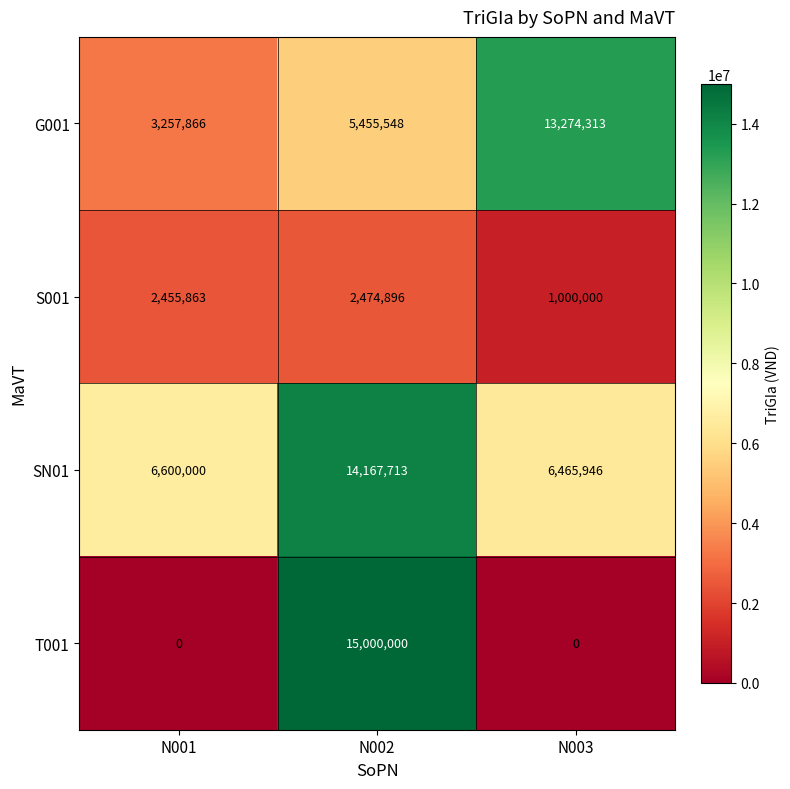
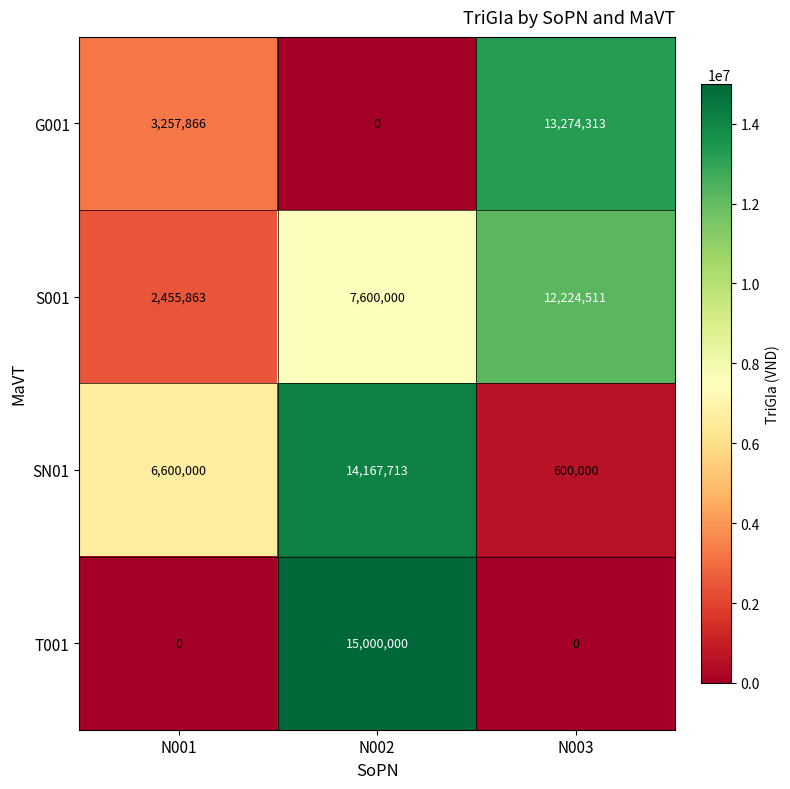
G001, N002: 5,455,548 -> 0
S001, N002: 2,474,896 -> 7,600,000
S001, N003: 1,000,000 -> 12,224,511
SN01, N003: 6,465,946 -> 600,000
